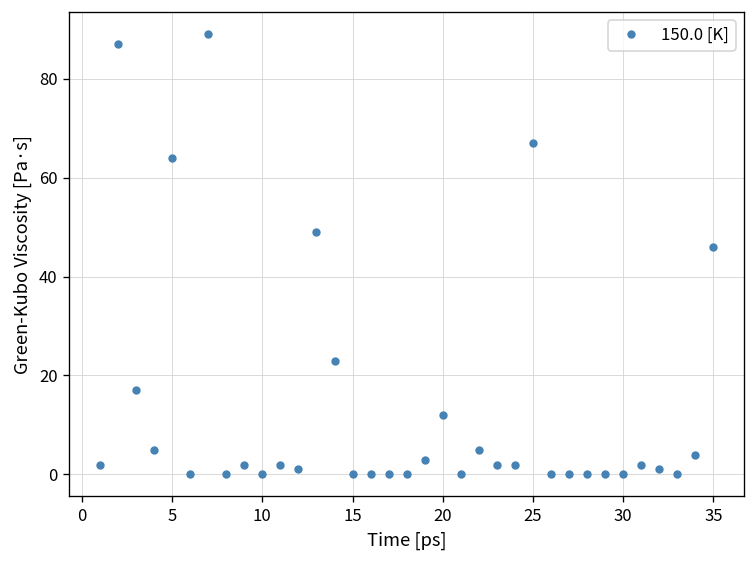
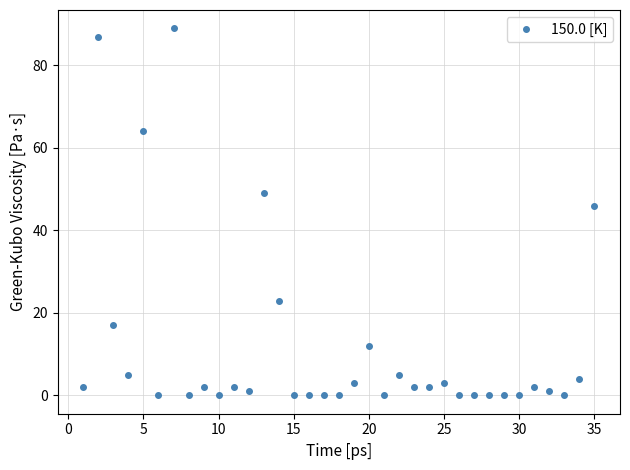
25: 67 -> 3
